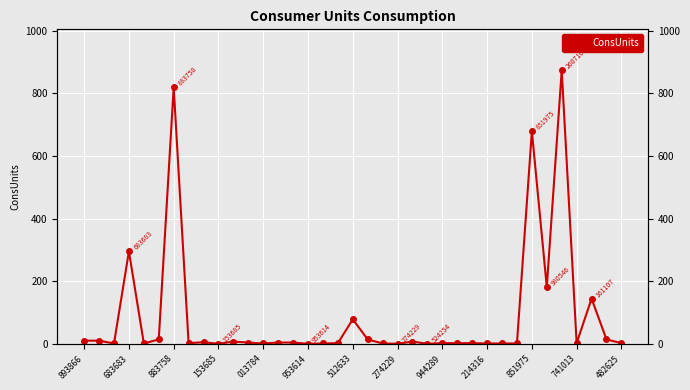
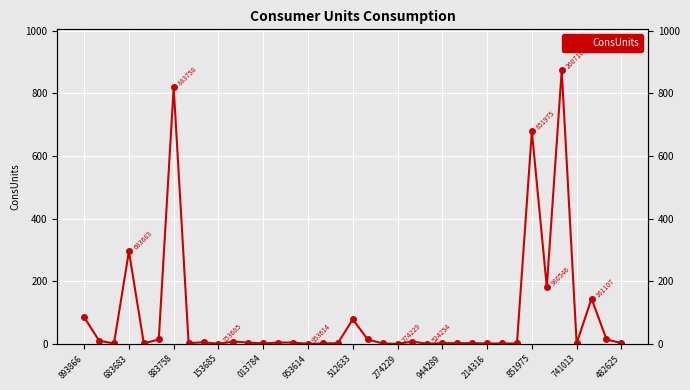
893866: 10 -> 90
